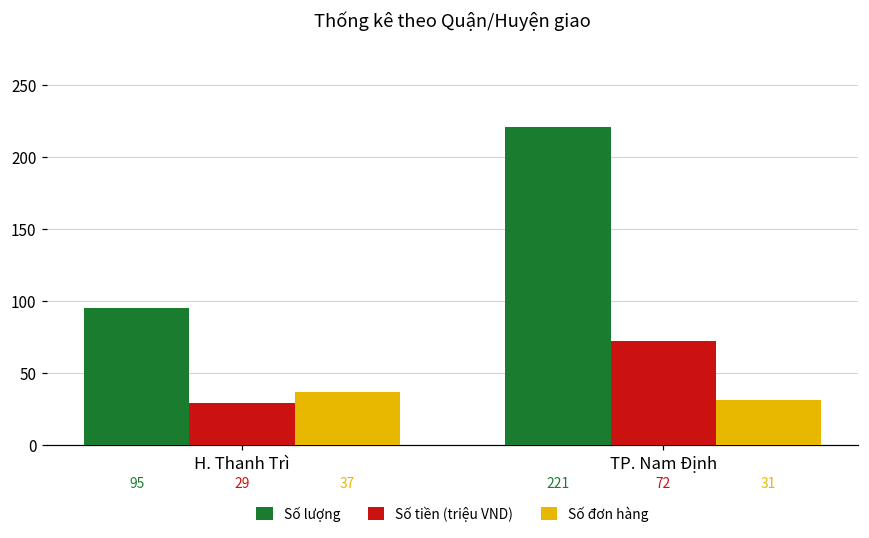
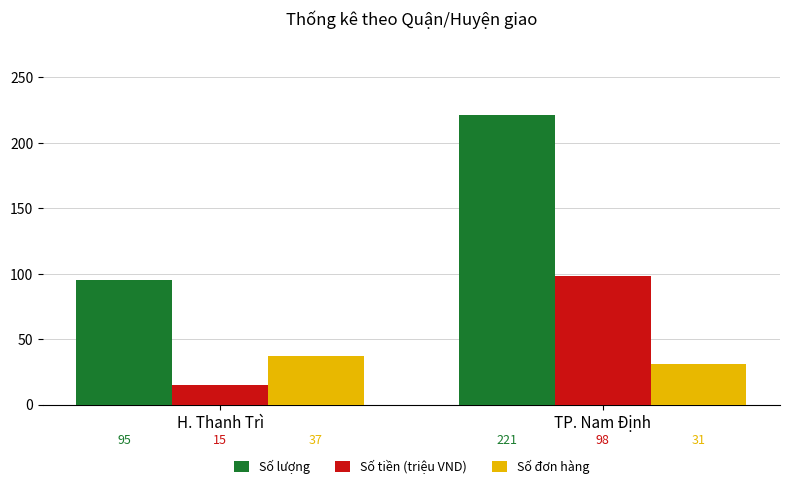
Số tiền (triệu VND), H. Thanh Trì: 29 -> 15
Số tiền (triệu VND), TP. Nam Định: 72 -> 98
